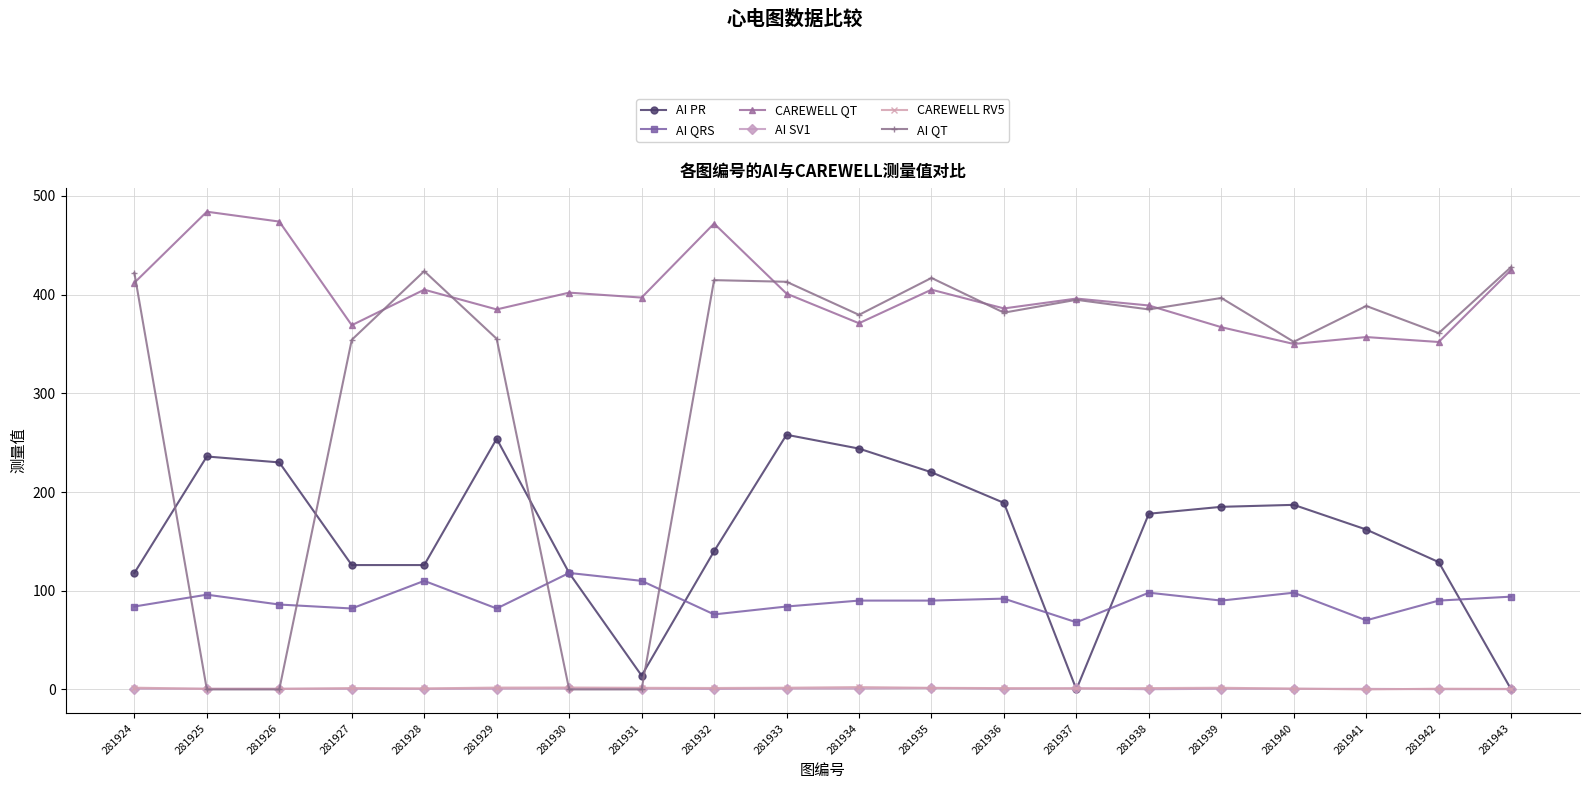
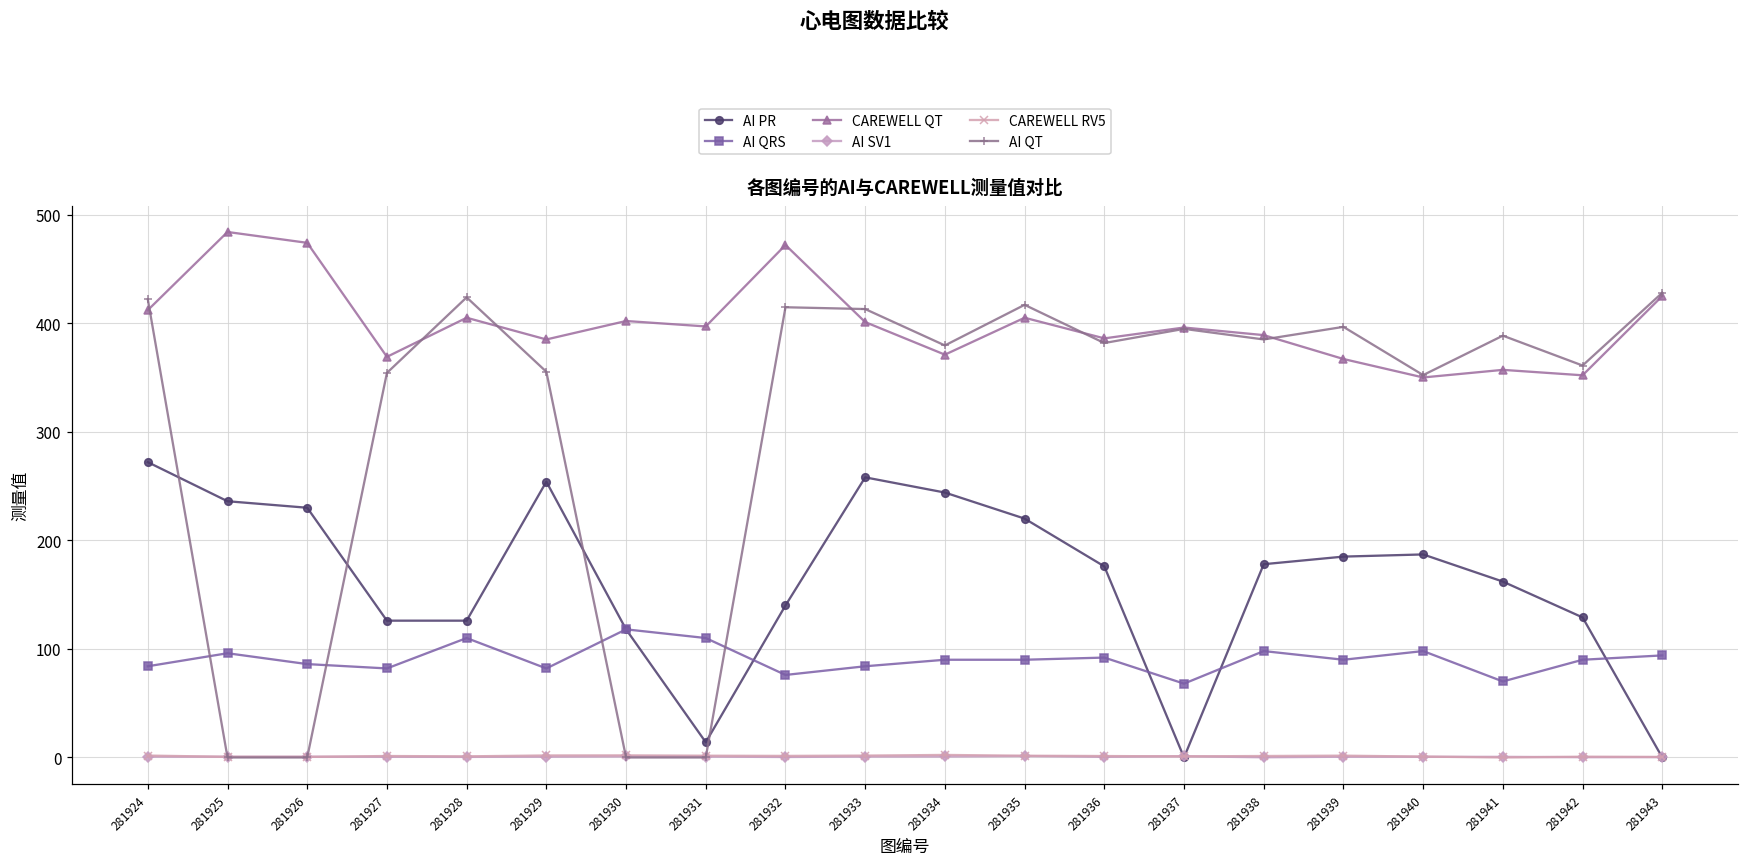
AI PR, 281924: 120 -> 270
AI PR, 281936: 190 -> 180
